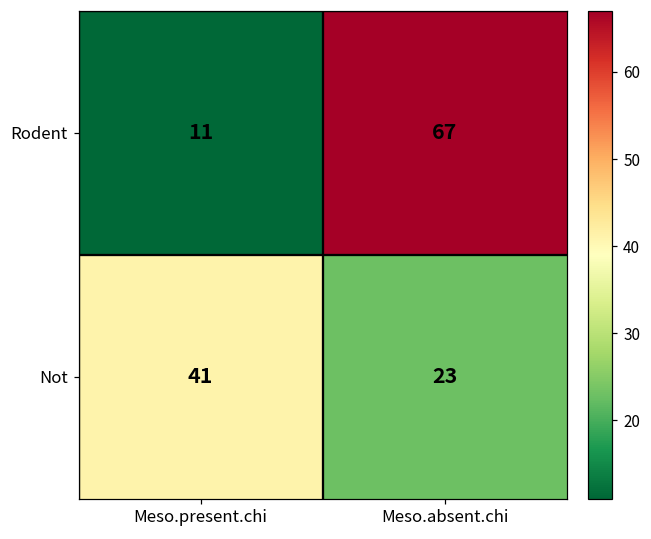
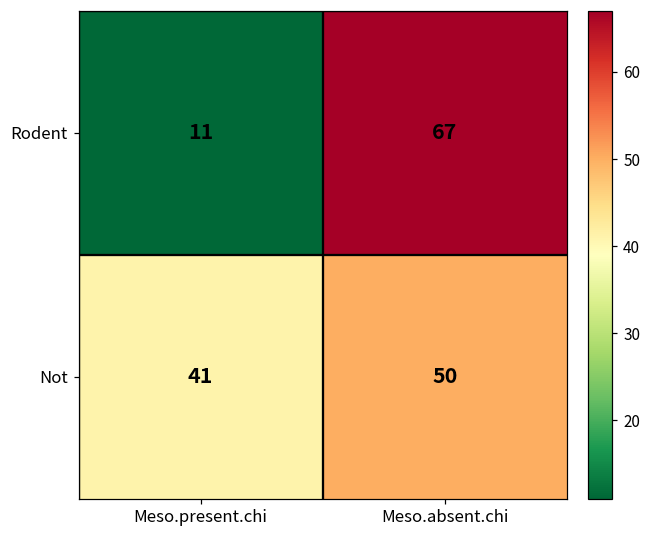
Not, Meso.absent.chi: 23 -> 50
